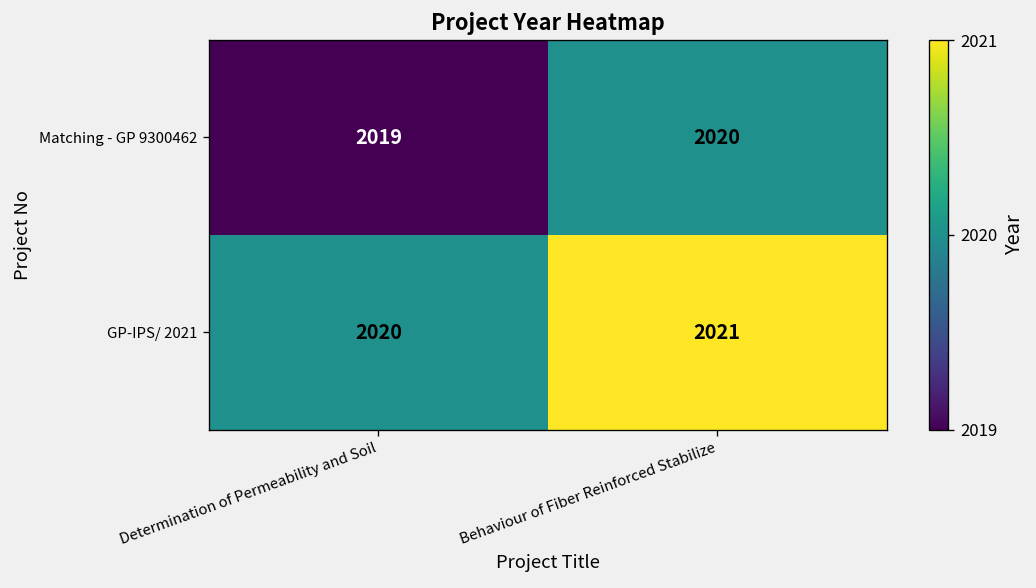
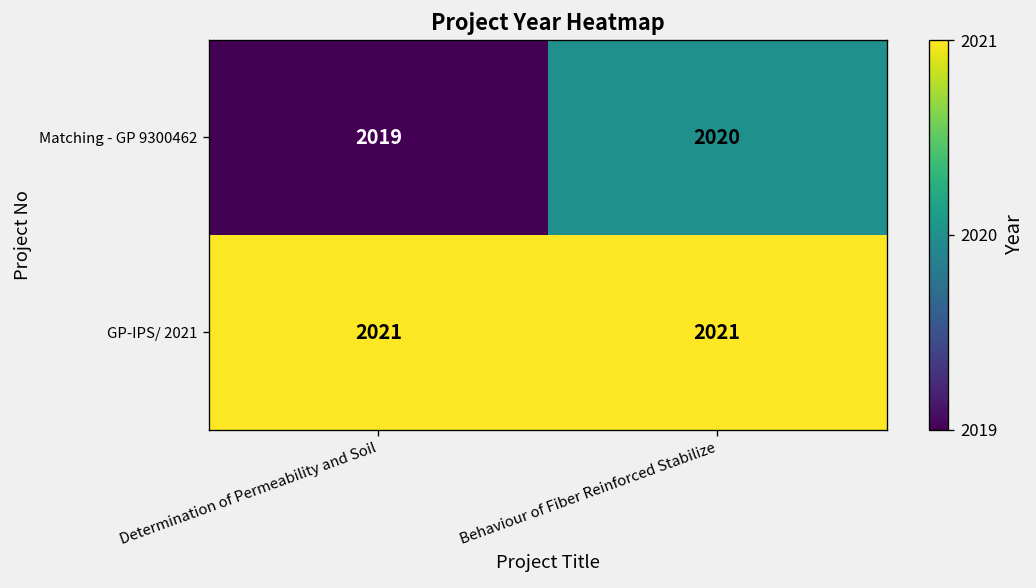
GP-IPS/ 2021, Determination of Permeability and Soil: 2020 -> 2021
